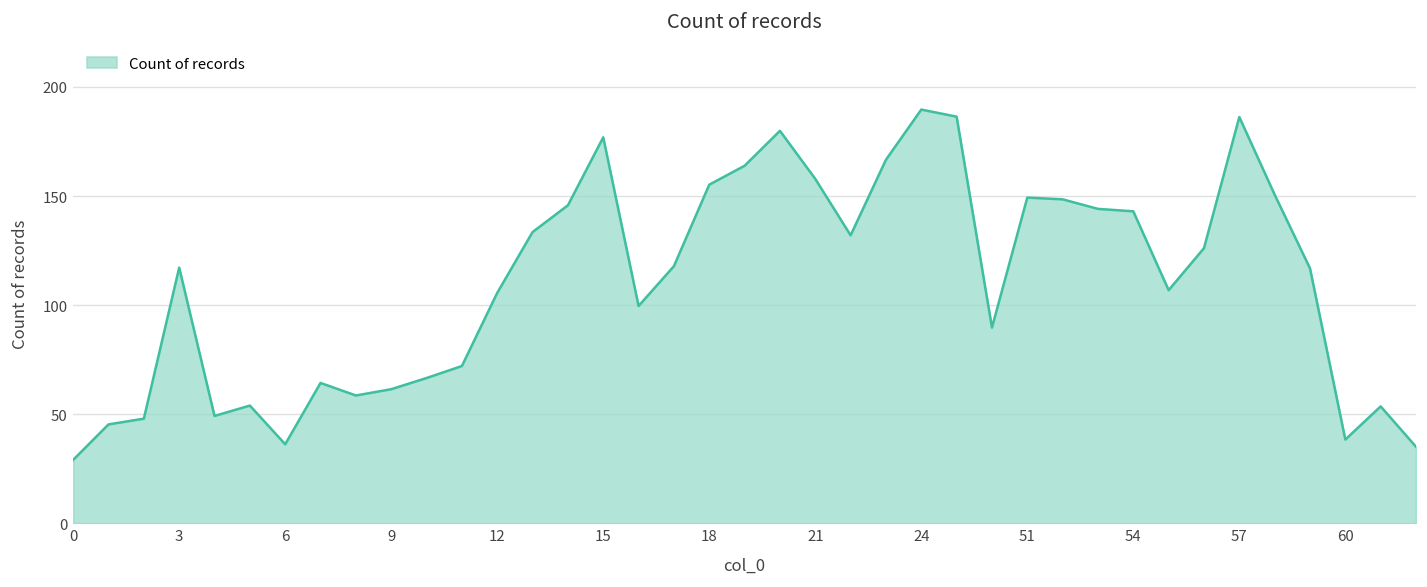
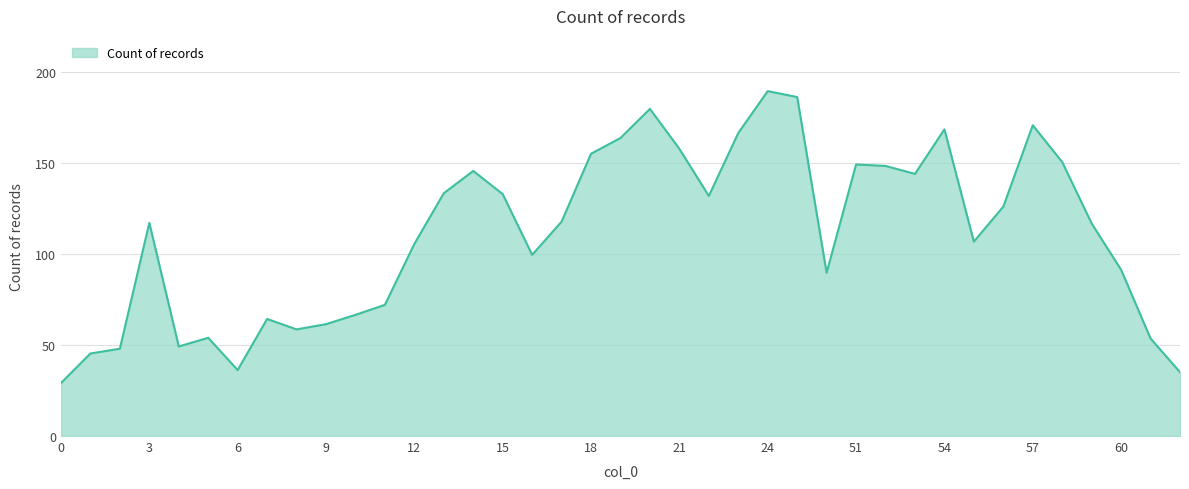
15: 177 -> 133
54: 143 -> 169
57: 186 -> 171
60: 38 -> 91
